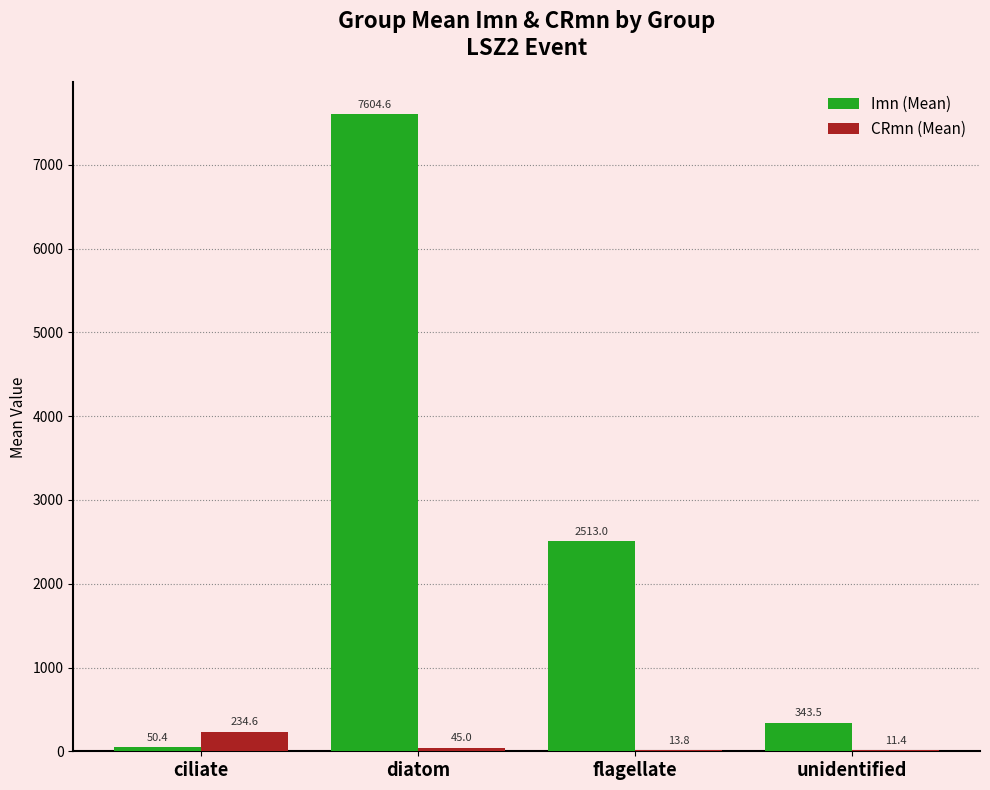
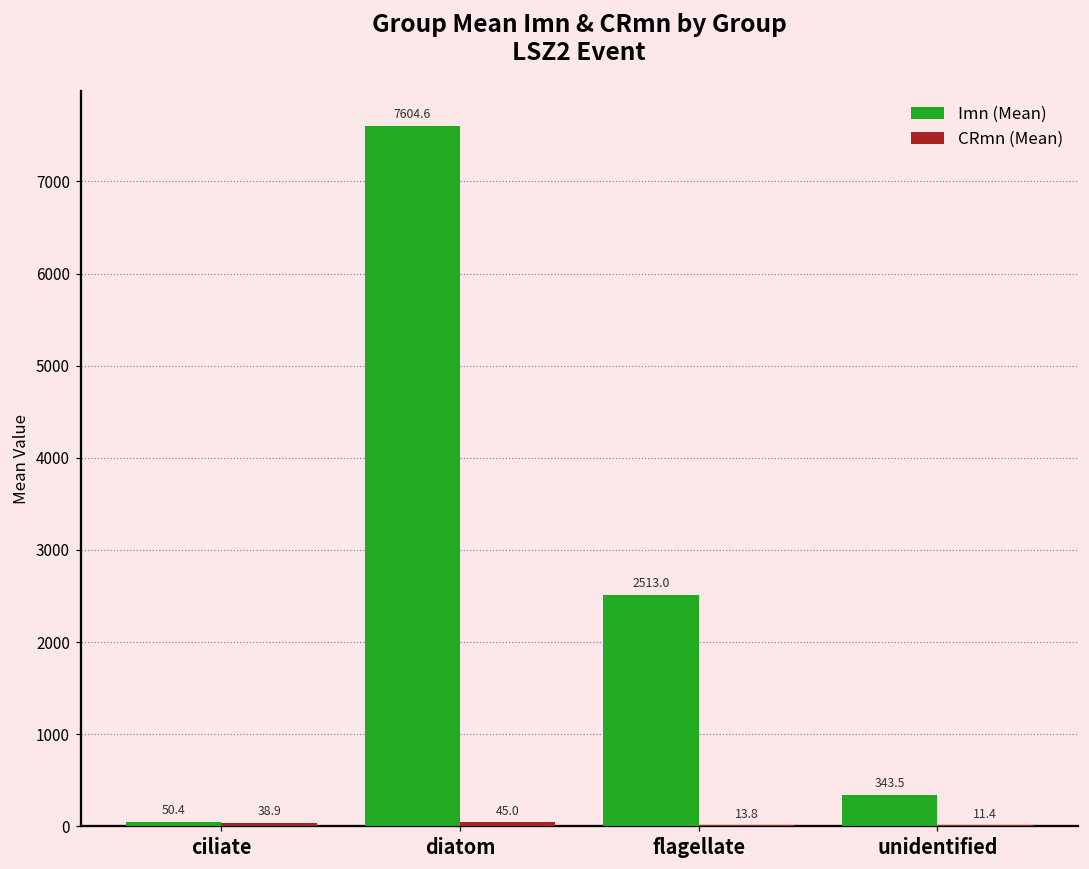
CRmn (Mean), ciliate: 234.6 -> 38.9
